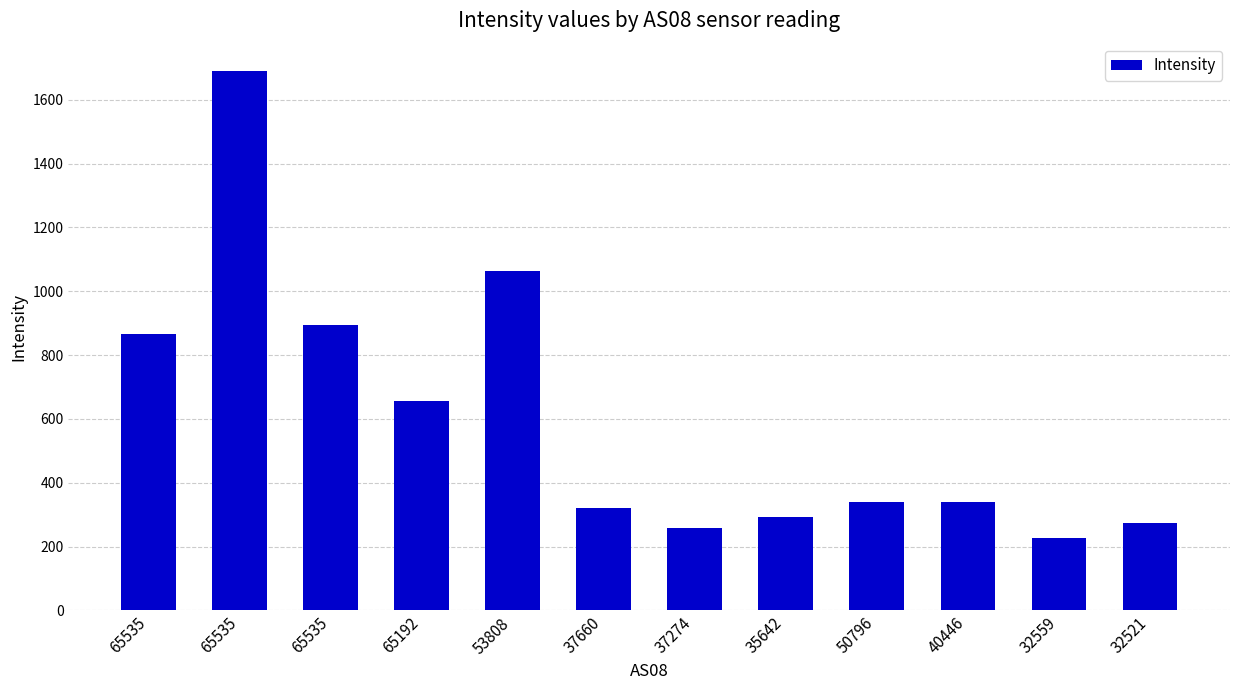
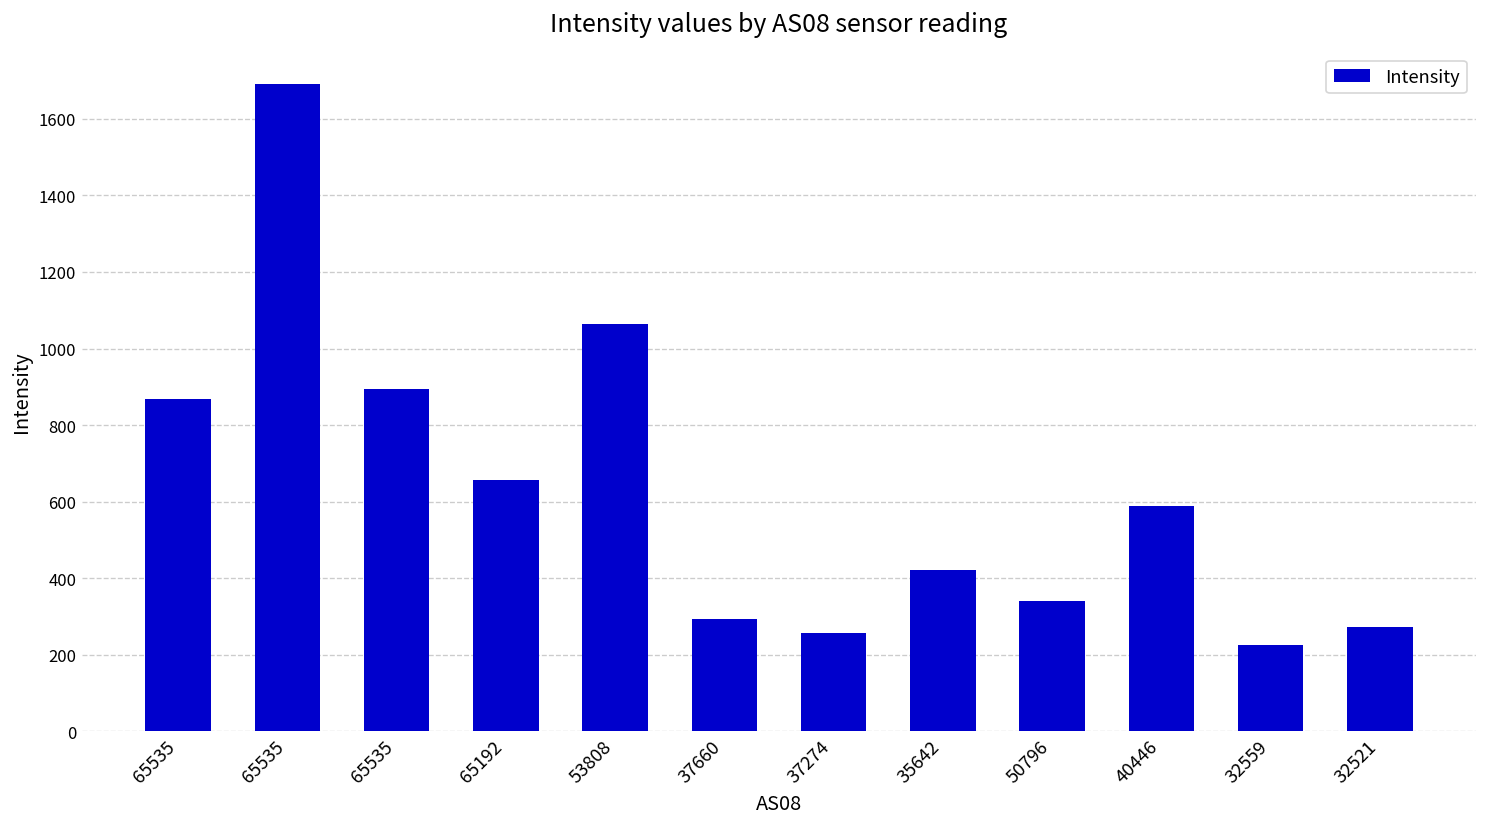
37660: 320 -> 290
35642: 290 -> 420
40446: 340 -> 590
